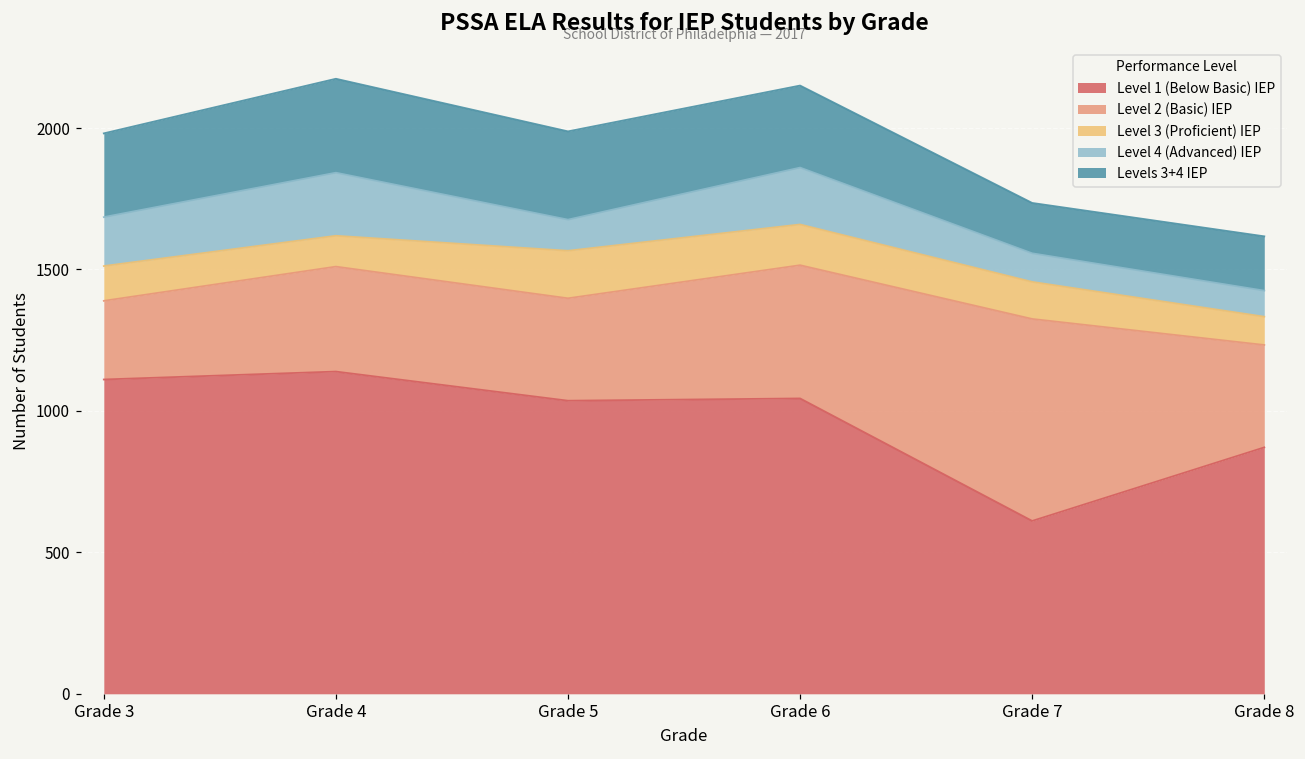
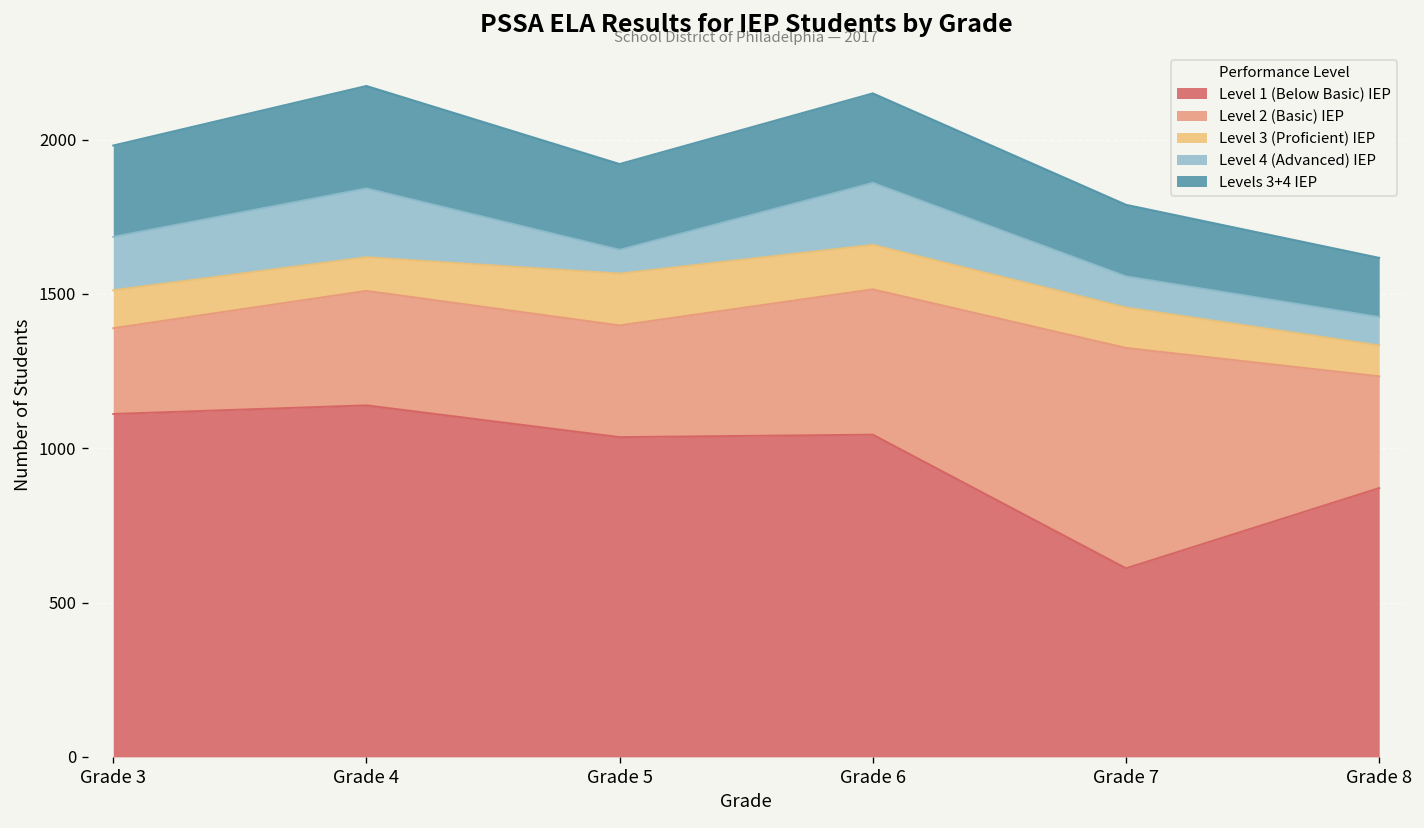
Level 4 (Advanced) IEP, Grade 5: 110 -> 80
Levels 3+4 IEP, Grade 5: 310 -> 280
Levels 3+4 IEP, Grade 7: 180 -> 230
